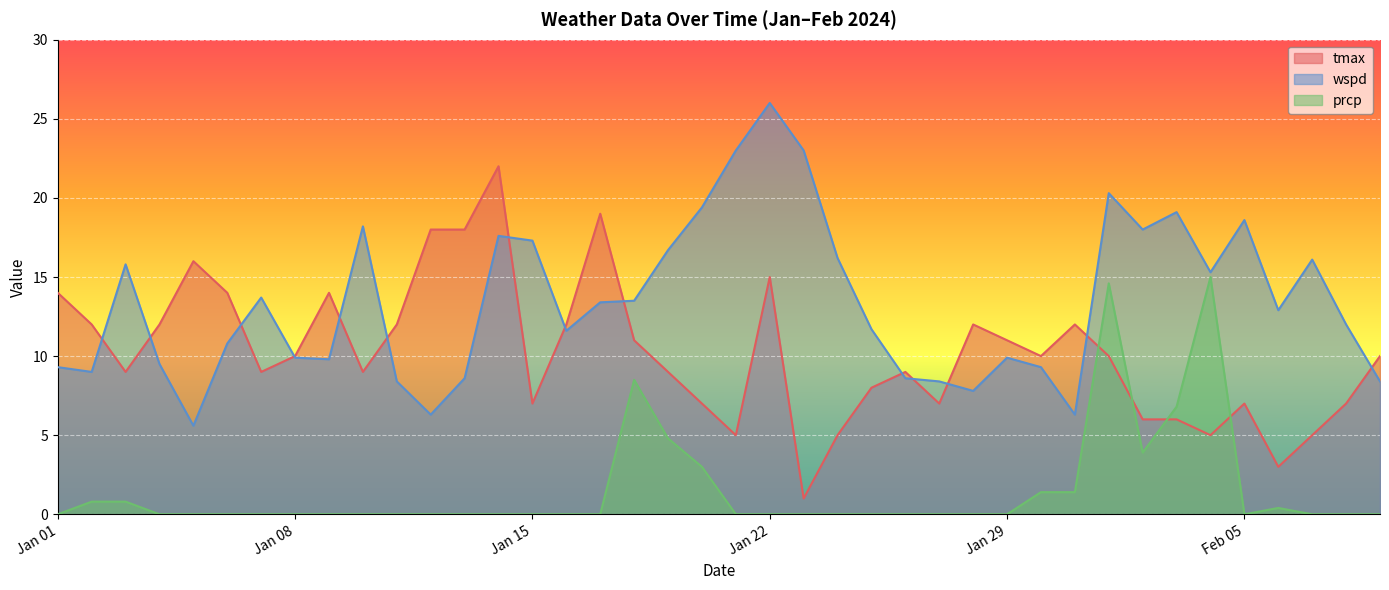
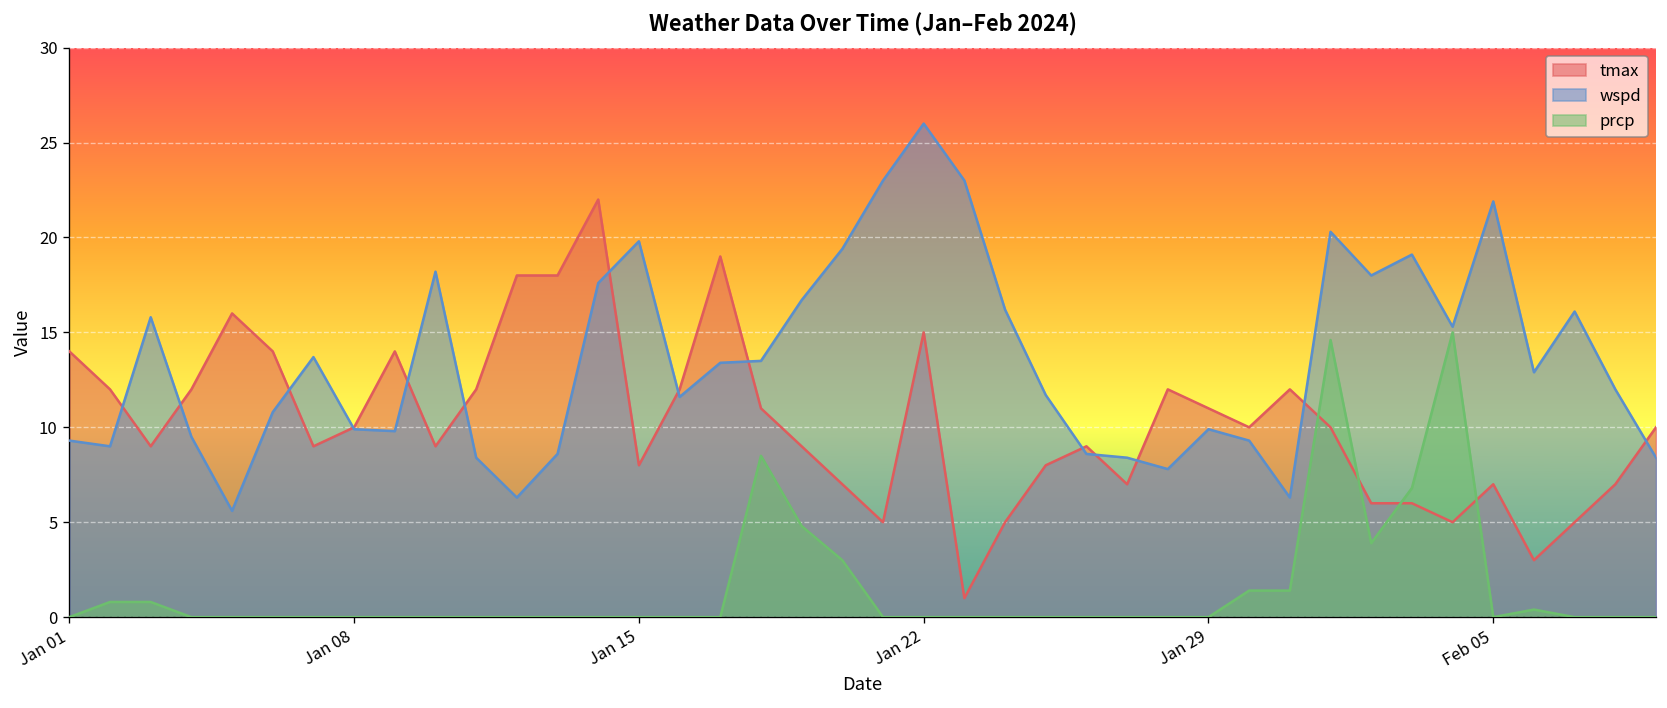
tmax, Jan 15: 7 -> 8
wspd, Jan 15: 17.3 -> 19.8
wspd, Feb 05: 18.6 -> 21.9
